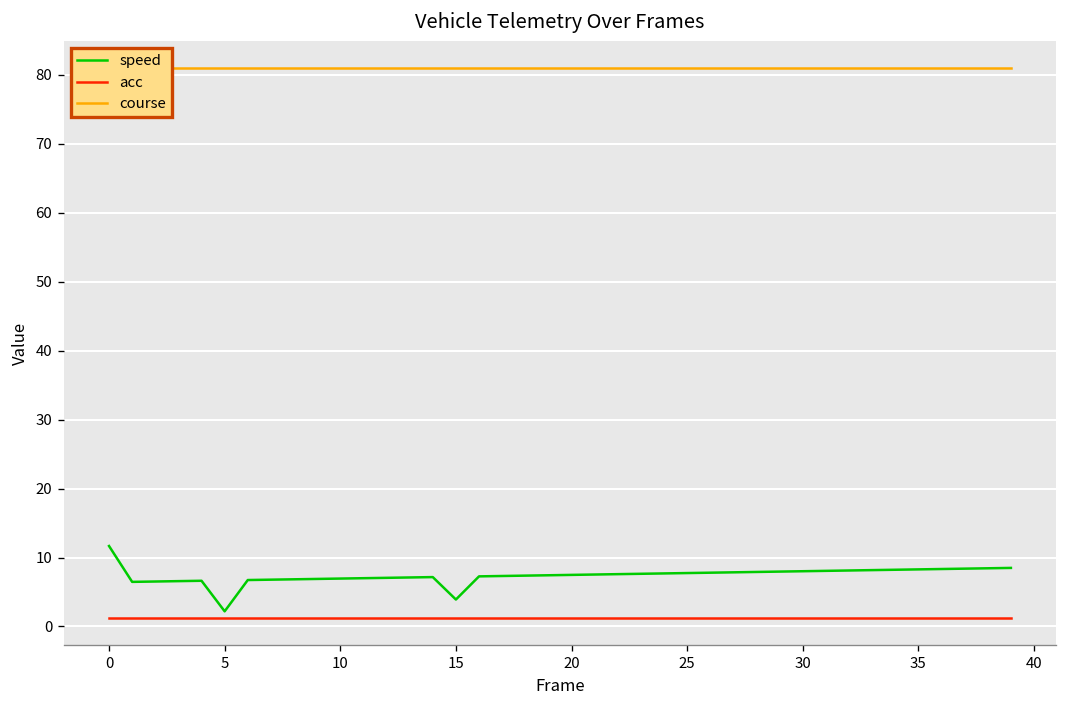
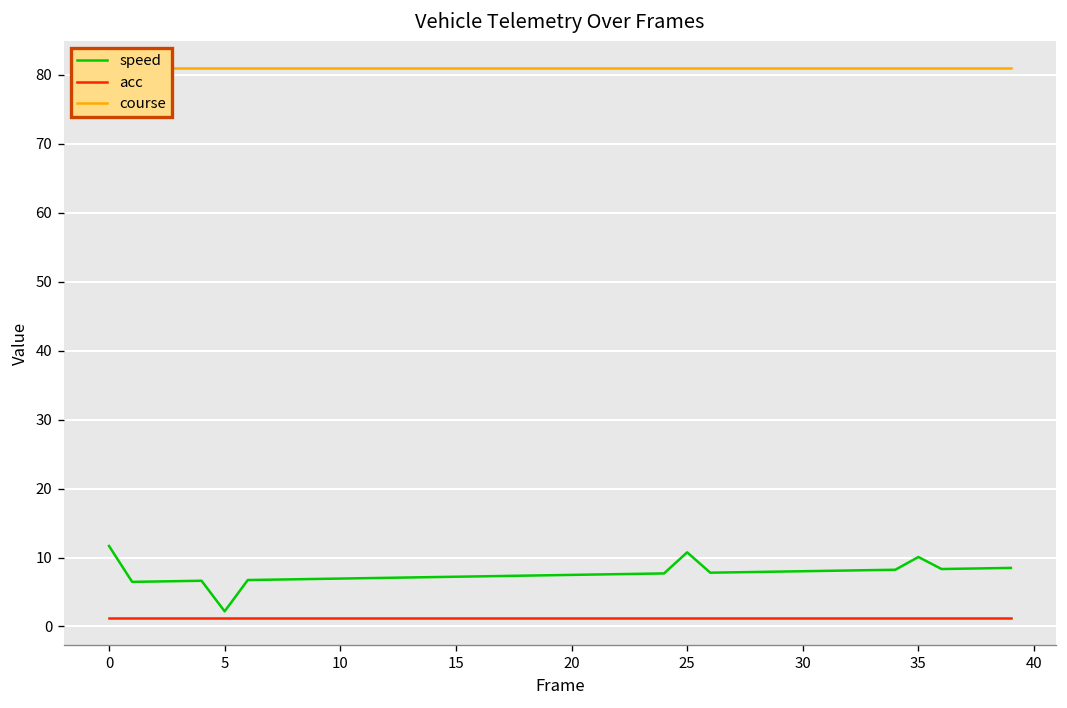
speed, 15: 4 -> 7
speed, 25: 8 -> 11
speed, 35: 8 -> 10
